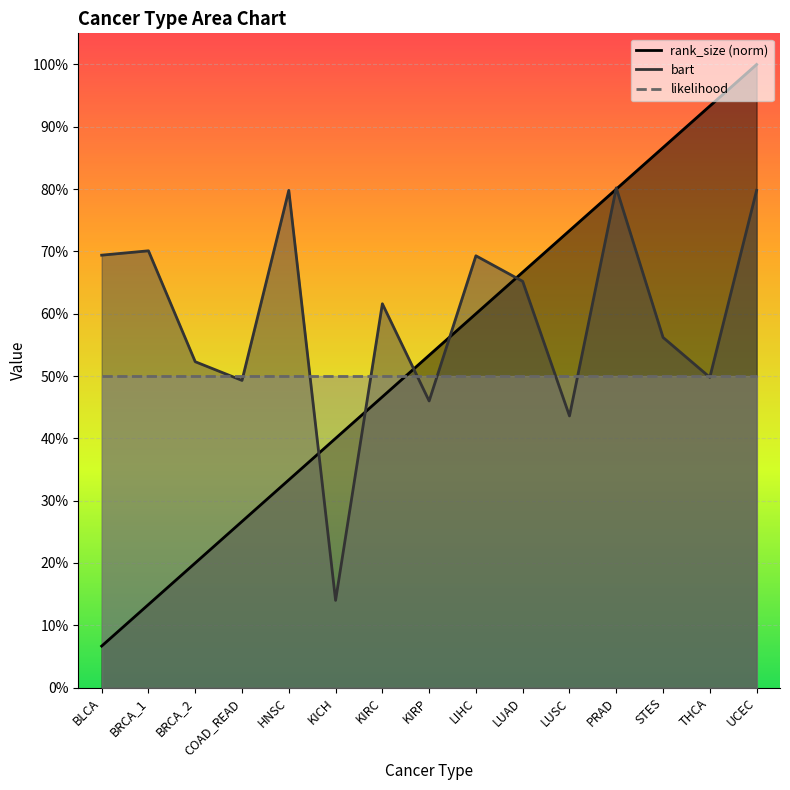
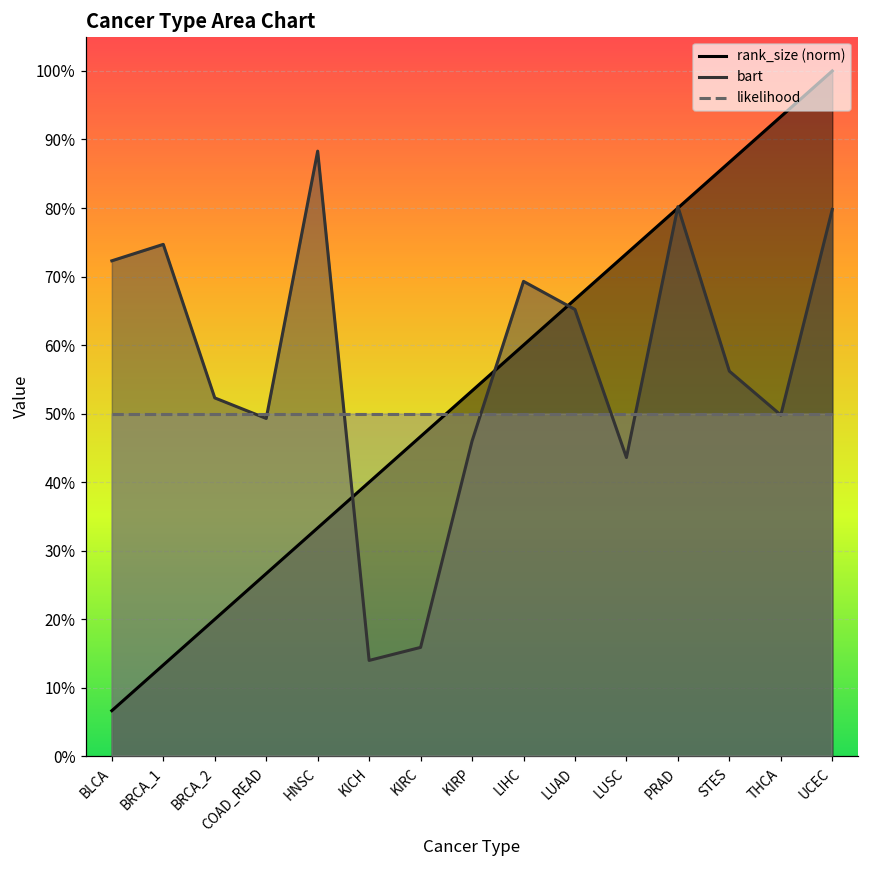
bart, BLCA: 69% -> 72%
bart, BRCA_1: 70% -> 75%
bart, HNSC: 80% -> 88%
bart, KIRC: 62% -> 16%
